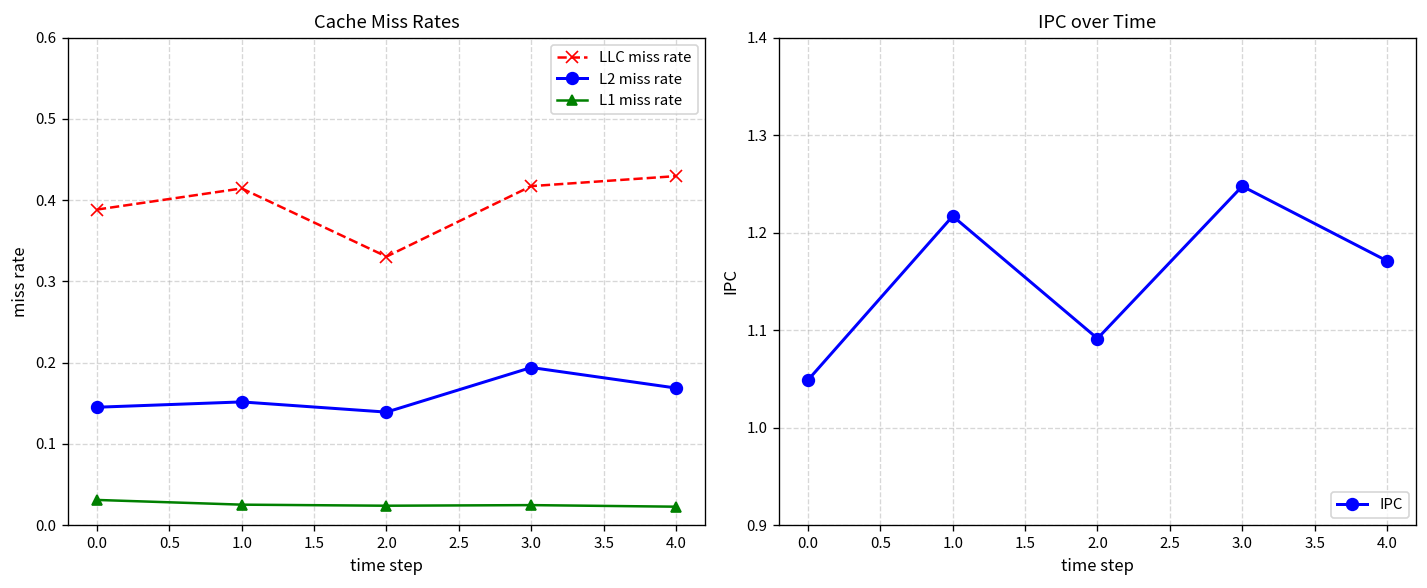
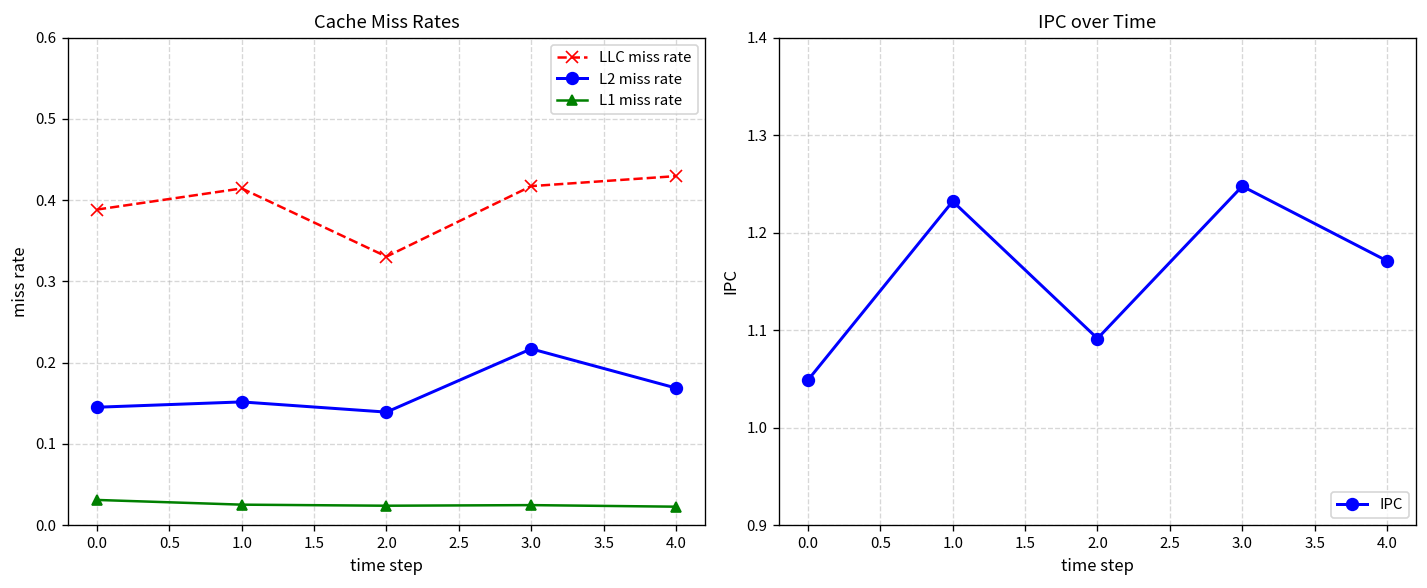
Cache Miss Rates, L2 miss rate, 3.0: 0.19 -> 0.22
IPC over Time, 1.0: 1.22 -> 1.23
